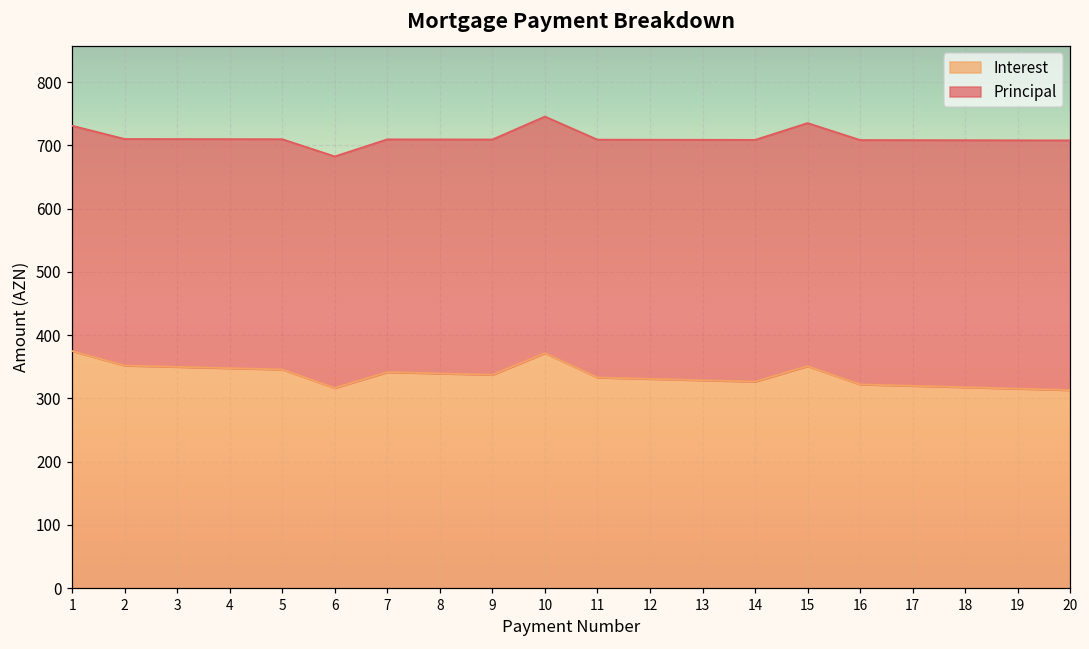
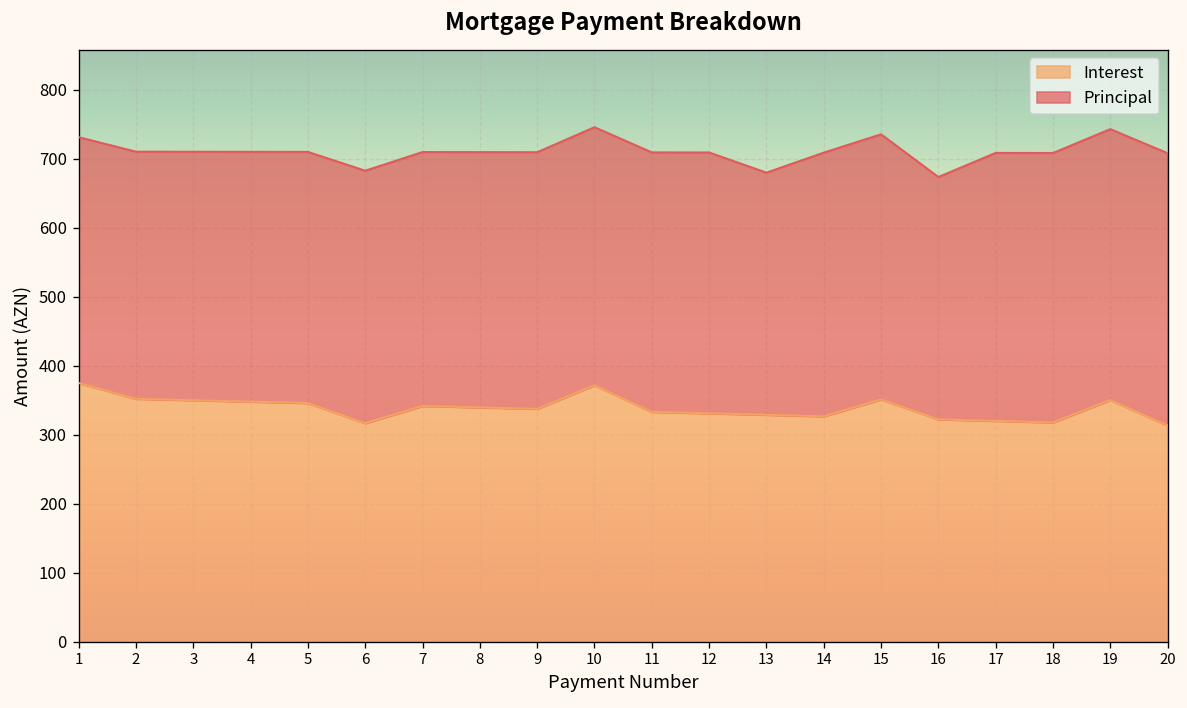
Principal, 13: 380 -> 350
Principal, 16: 390 -> 350
Interest, 19: 320 -> 350
